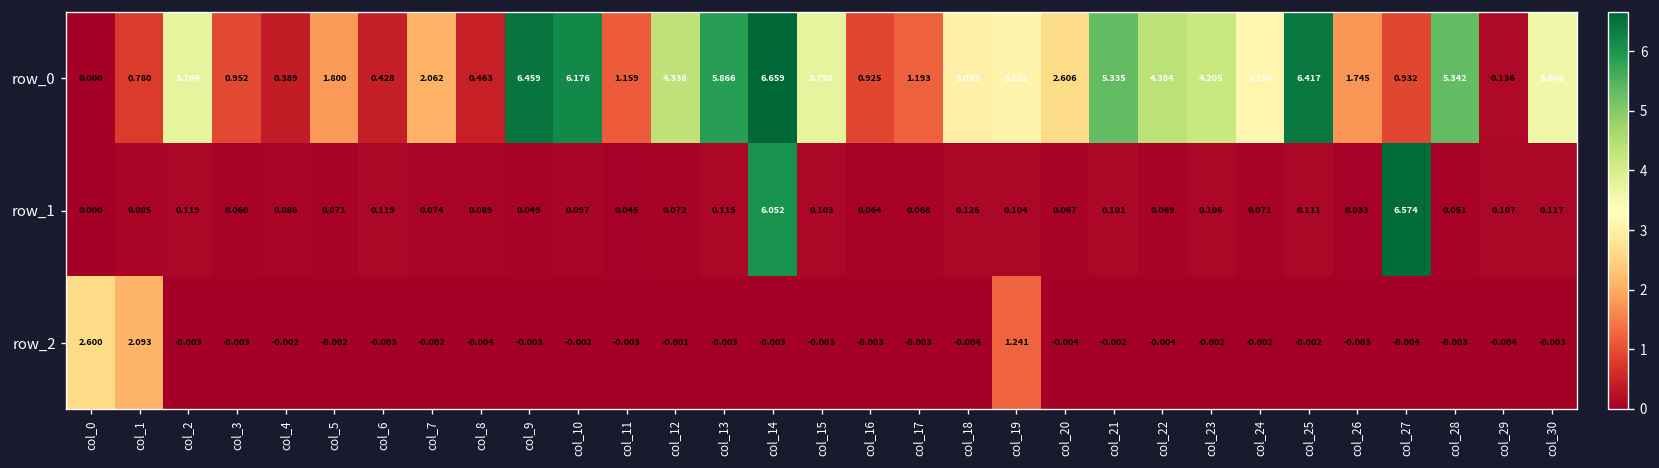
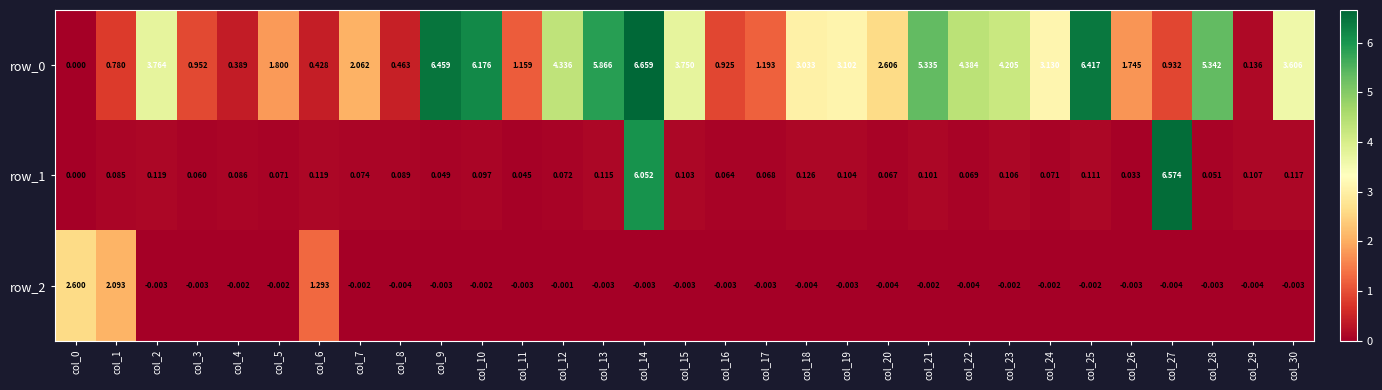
row_2, col_6: -0.003 -> 1.293
row_2, col_19: 1.241 -> -0.003
